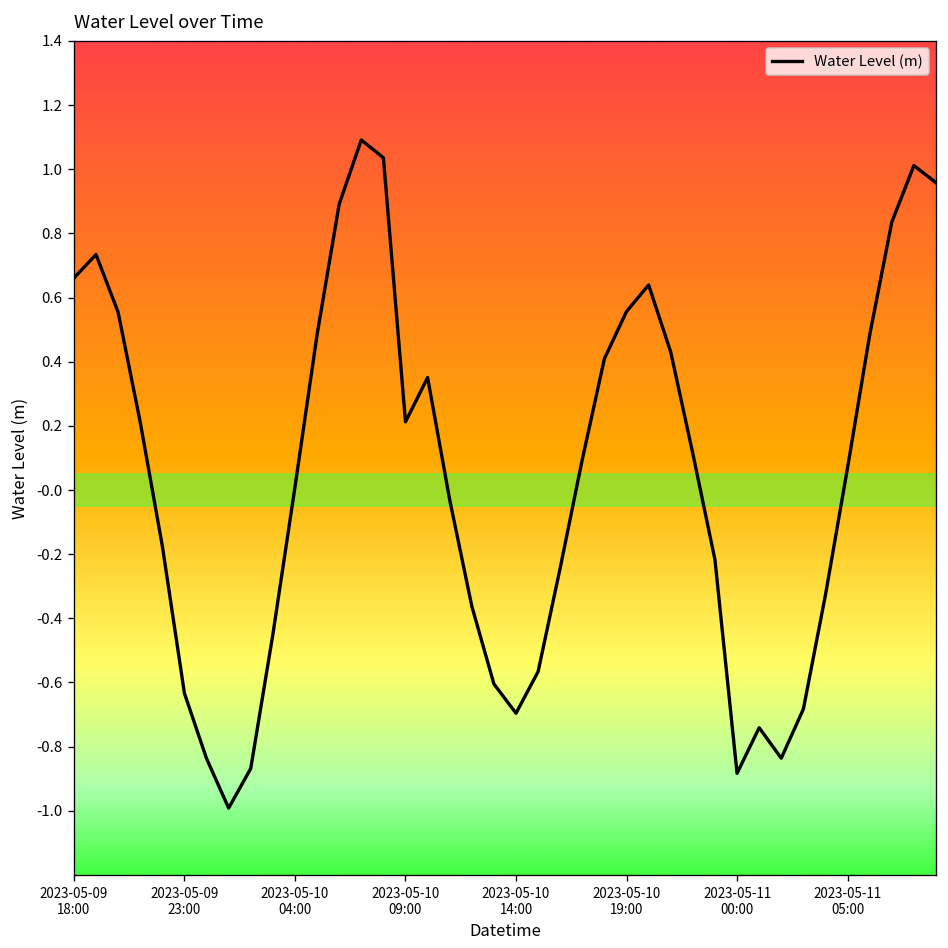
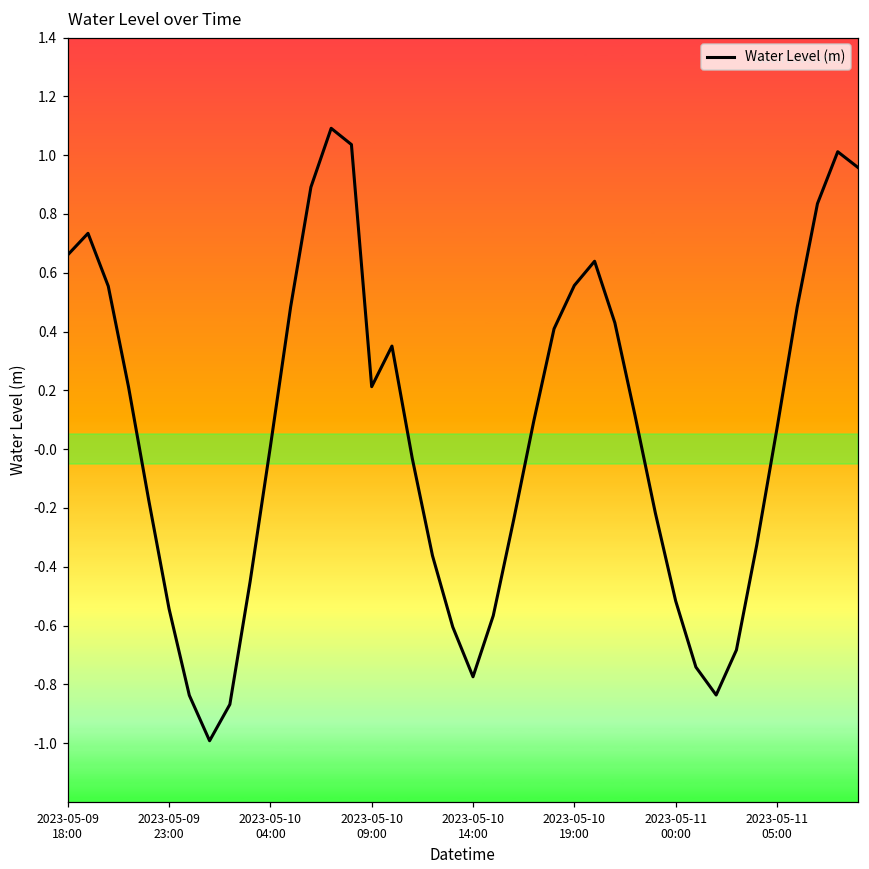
2023-05-09 23:00: -0.63 -> -0.54
2023-05-10 14:00: -0.70 -> -0.77
2023-05-11 00:00: -0.88 -> -0.52
